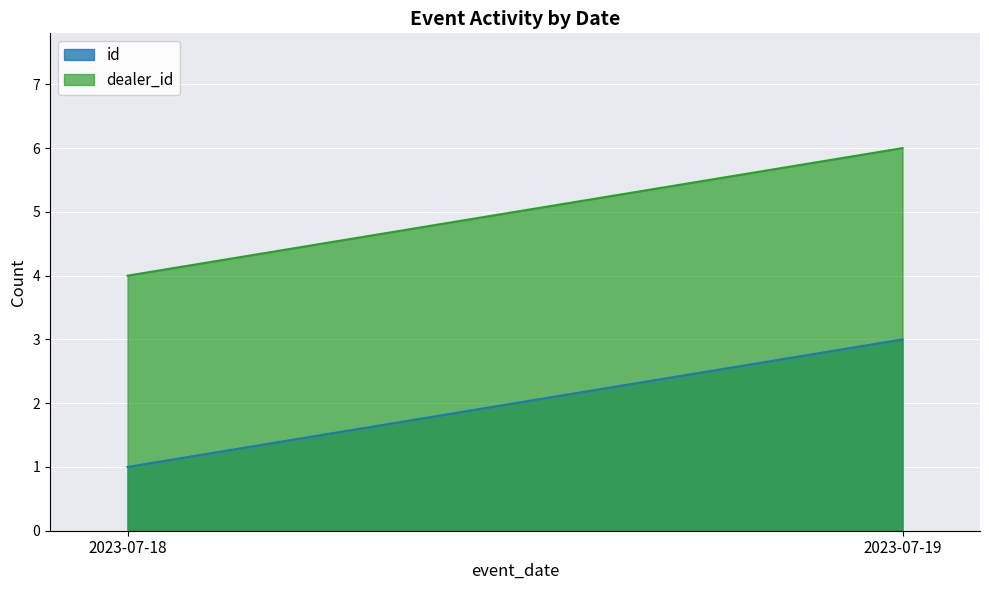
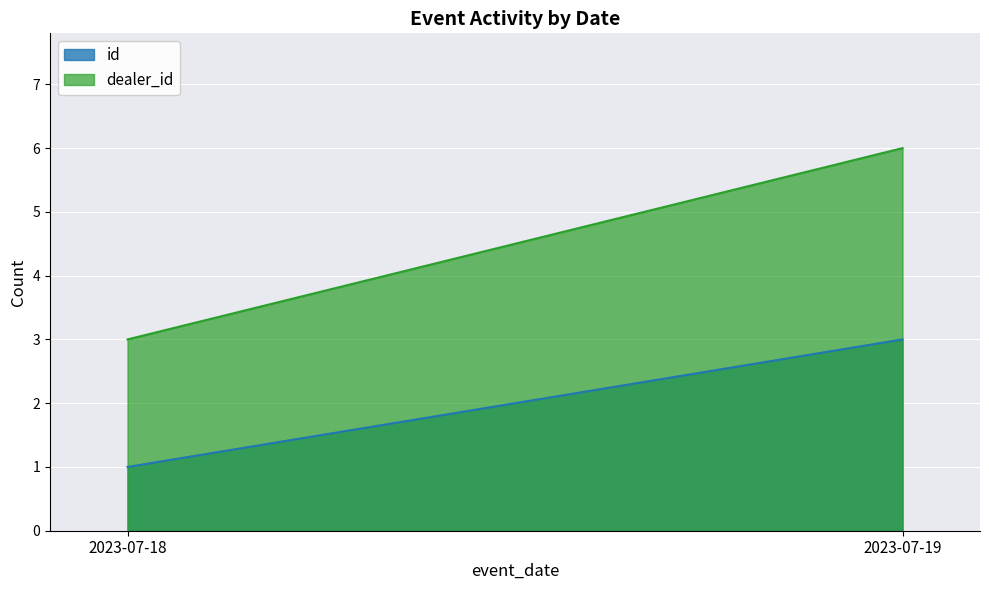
dealer_id, 2023-07-18: 4 -> 3
